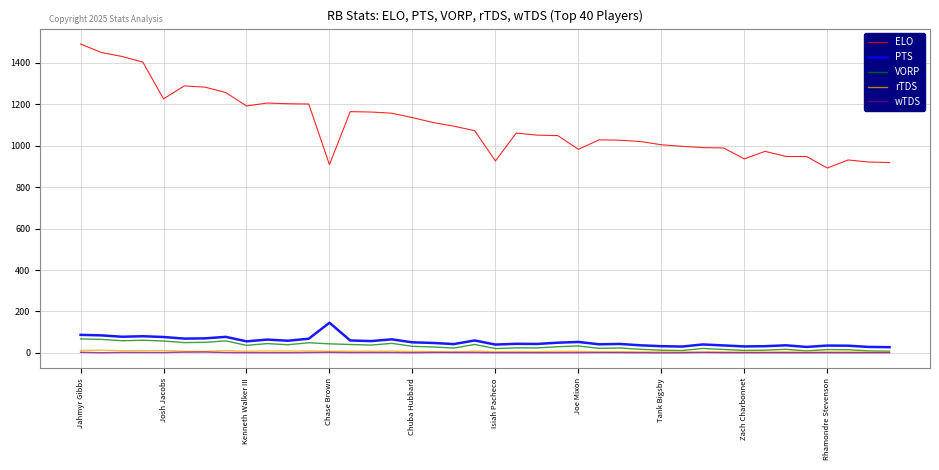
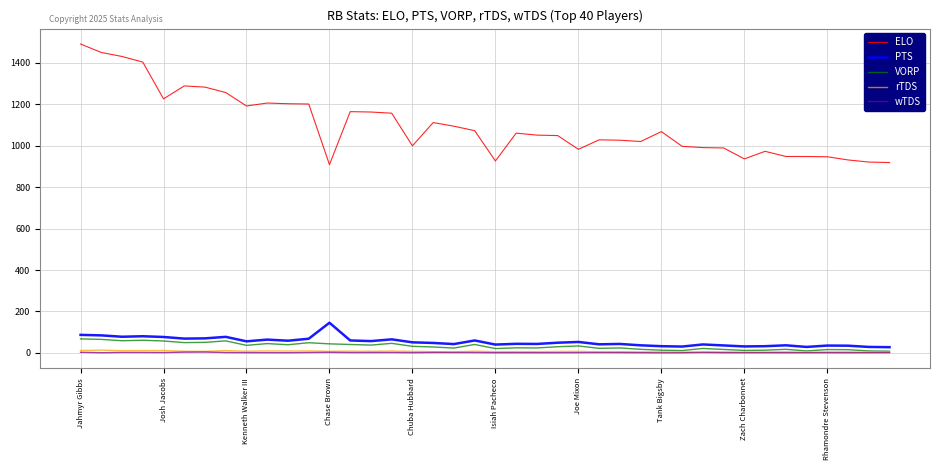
ELO, Chuba Hubbard: 1140 -> 1000
ELO, Tank Bigsby: 1000 -> 1070
ELO, Rhamondre Stevenson: 890 -> 950
